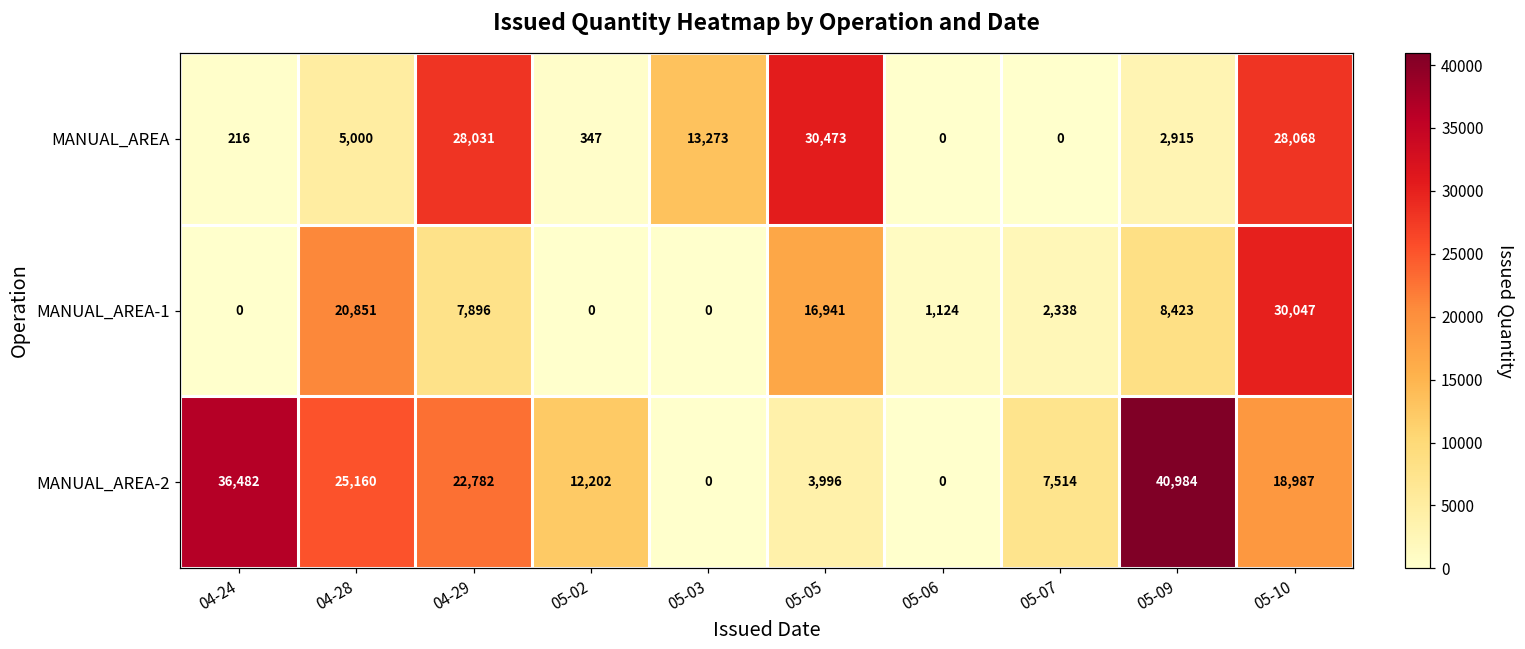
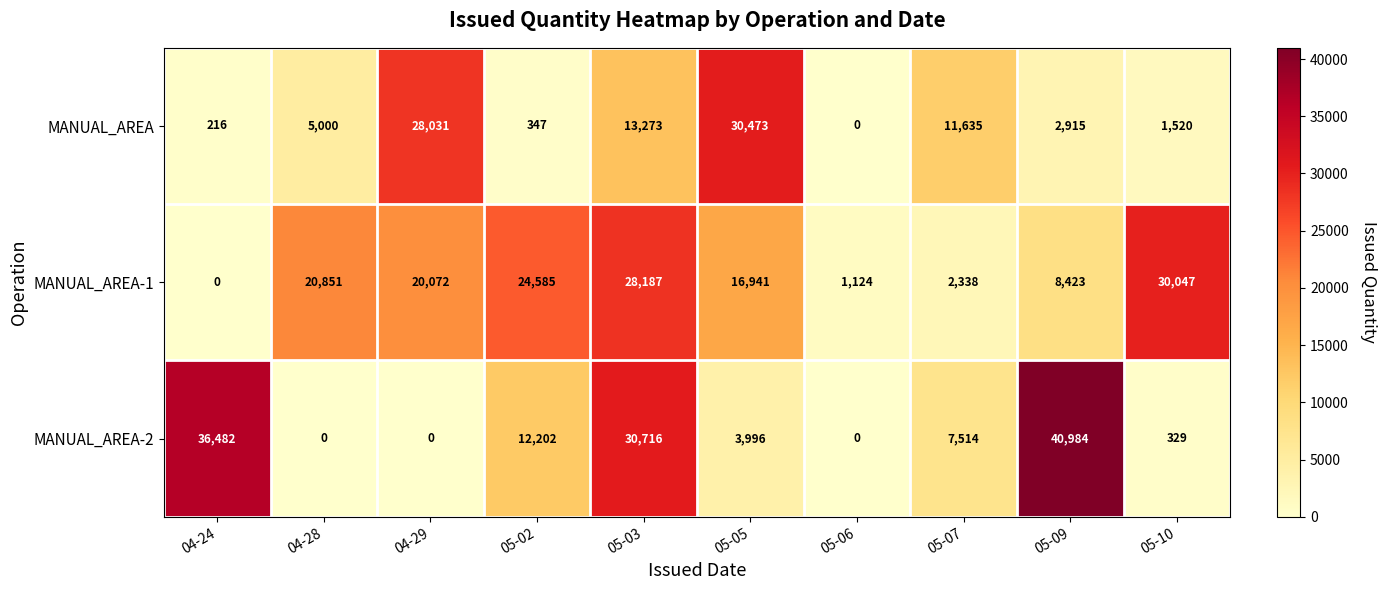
MANUAL_AREA, 05-07: 0 -> 11,635
MANUAL_AREA, 05-10: 28,068 -> 1,520
MANUAL_AREA-1, 04-29: 7,896 -> 20,072
MANUAL_AREA-1, 05-02: 0 -> 24,585
MANUAL_AREA-1, 05-03: 0 -> 28,187
MANUAL_AREA-2, 04-28: 25,160 -> 0
MANUAL_AREA-2, 04-29: 22,782 -> 0
MANUAL_AREA-2, 05-03: 0 -> 30,716
MANUAL_AREA-2, 05-10: 18,987 -> 329
